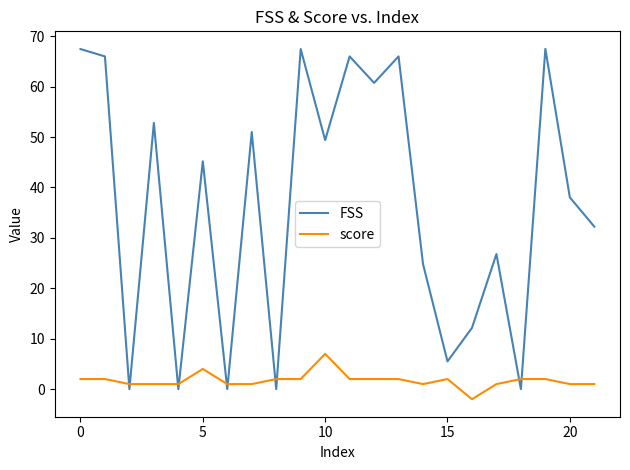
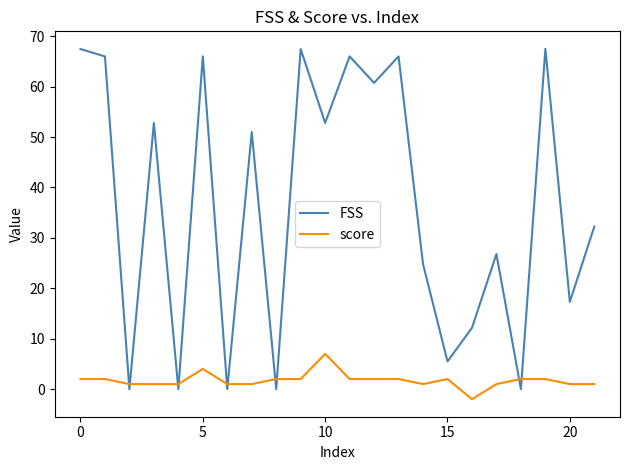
FSS, 5: 45 -> 66
FSS, 10: 49 -> 53
FSS, 20: 38 -> 17
